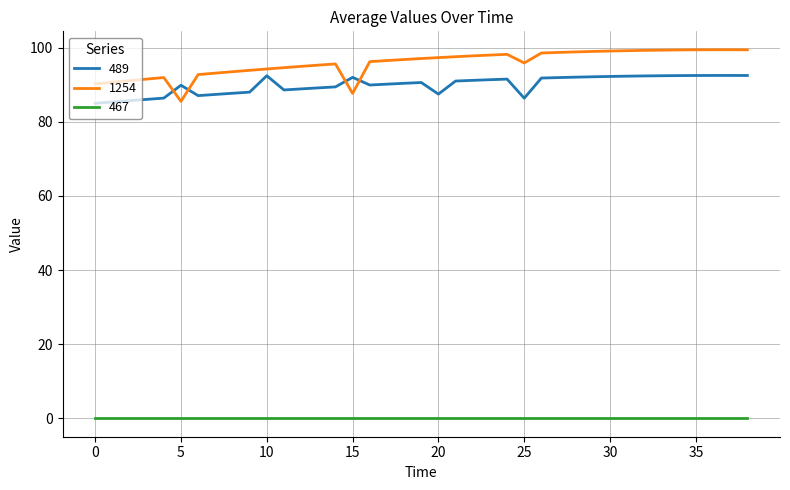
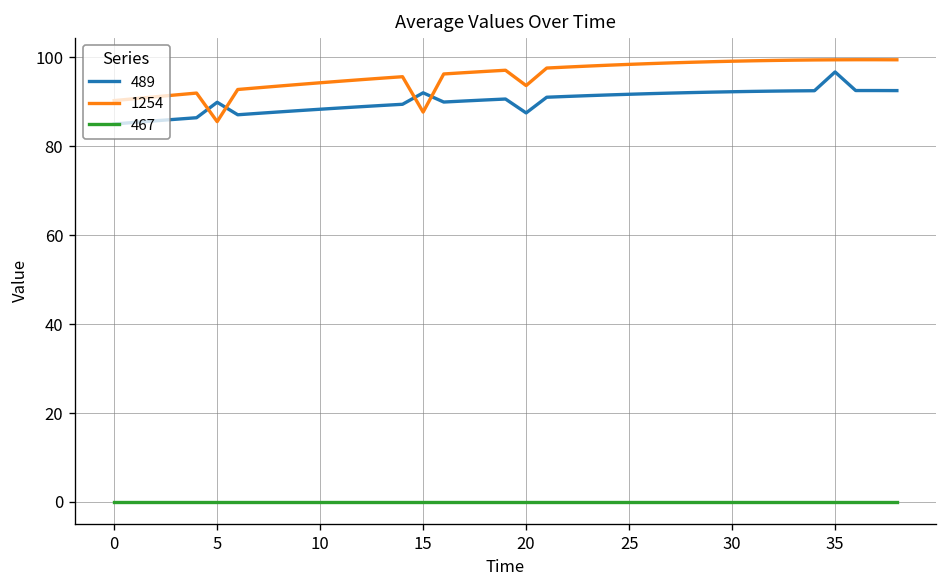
489, 10: 92 -> 88
1254, 20: 97 -> 94
489, 25: 86 -> 92
1254, 25: 96 -> 98
489, 35: 93 -> 97
